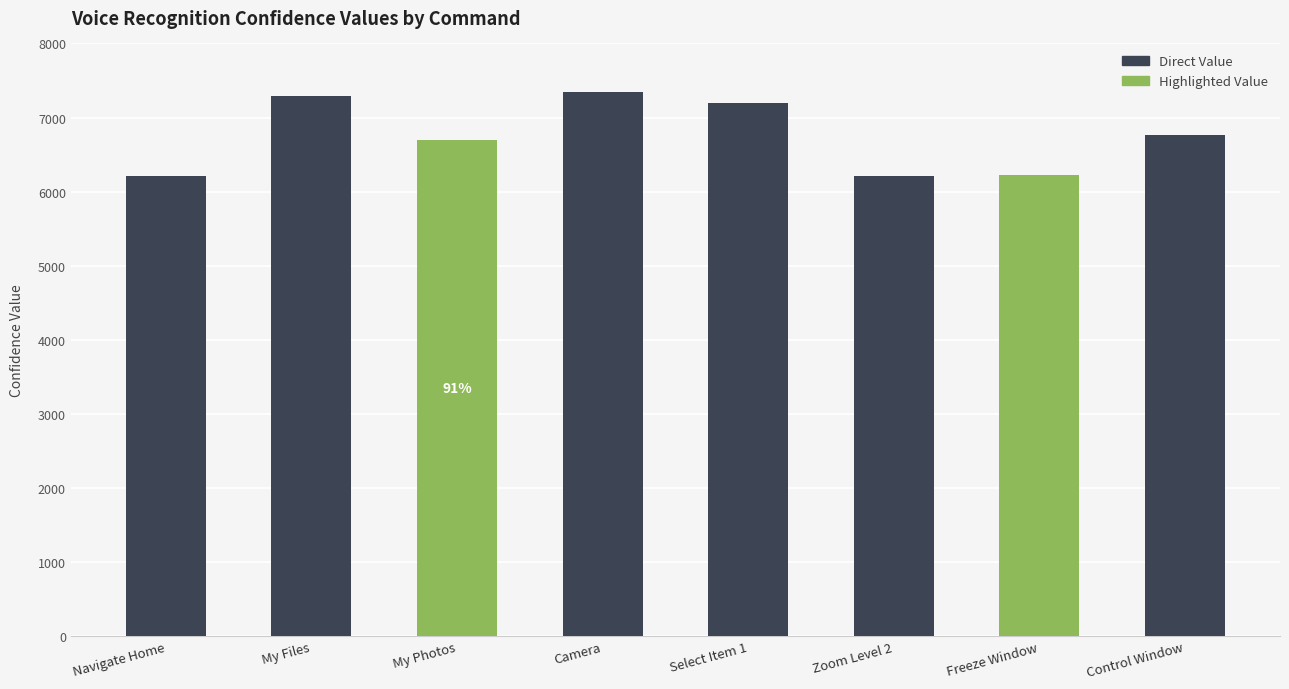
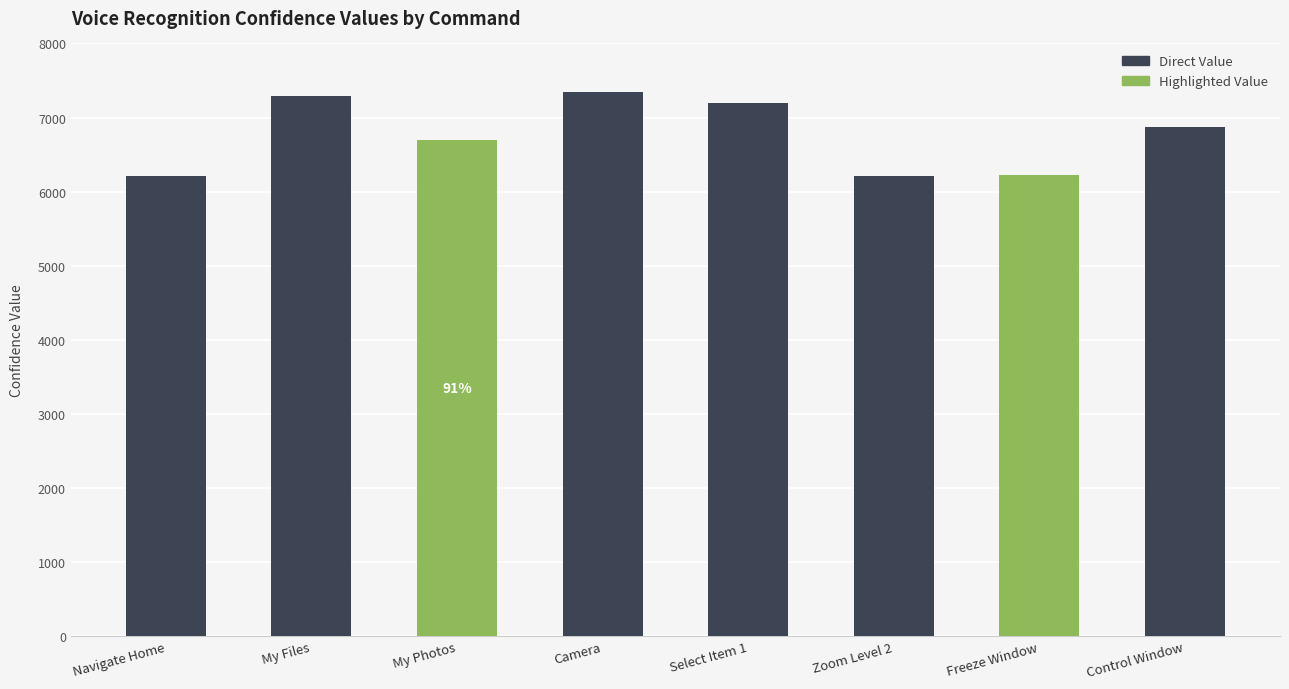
Control Window: 6800 -> 6900
